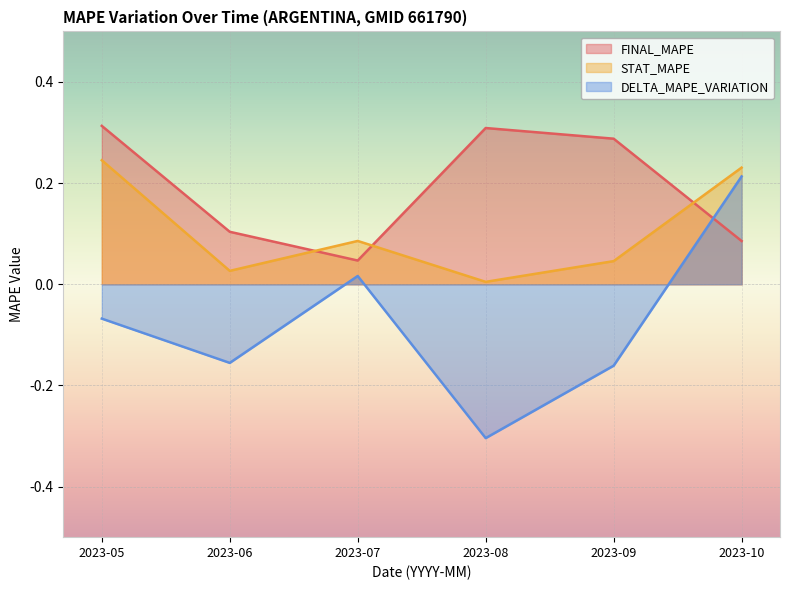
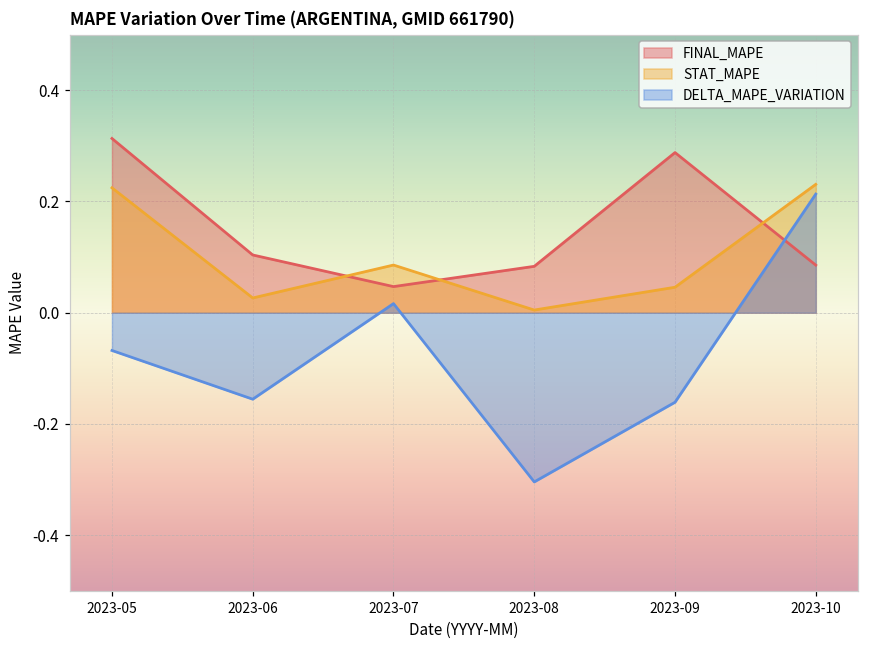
STAT_MAPE, 2023-05: 0.25 -> 0.22
FINAL_MAPE, 2023-08: 0.31 -> 0.08
